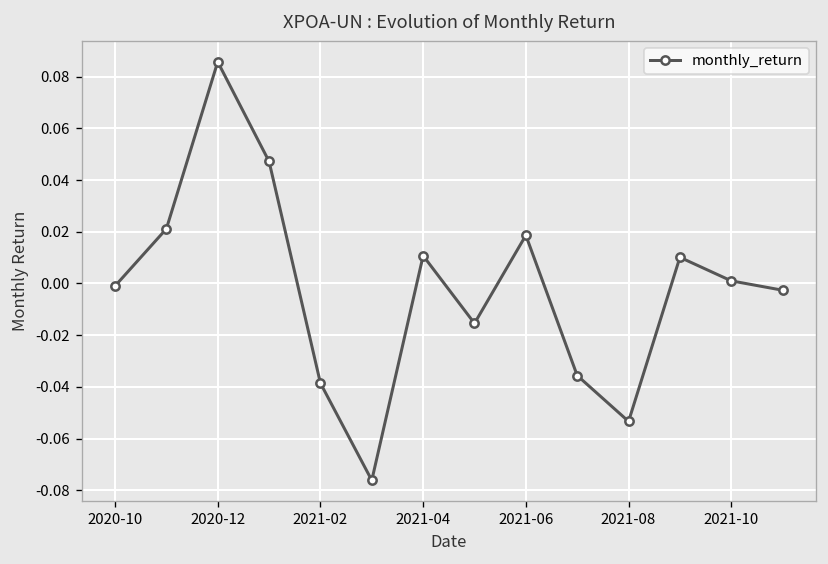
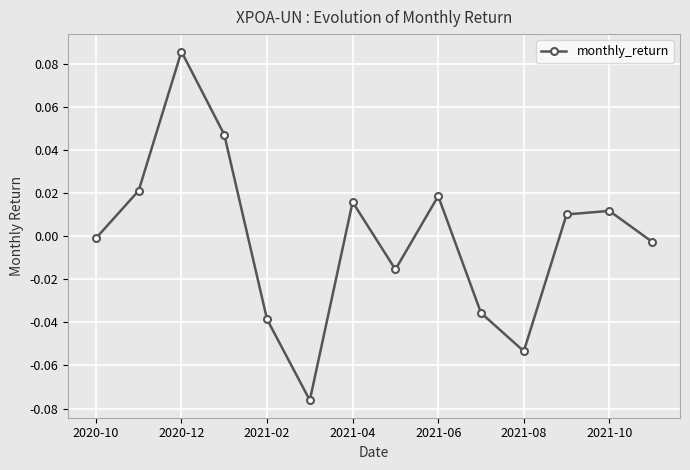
2021-04: 0.011 -> 0.016
2021-10: 0.001 -> 0.012
